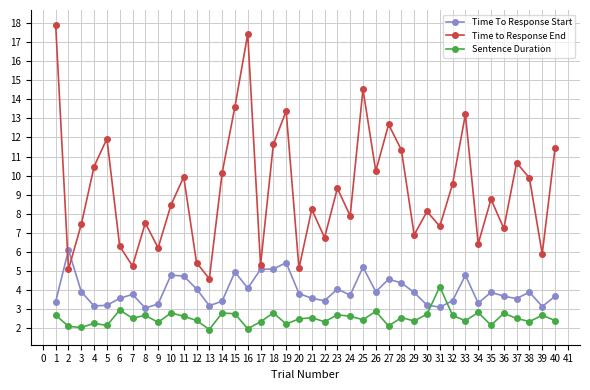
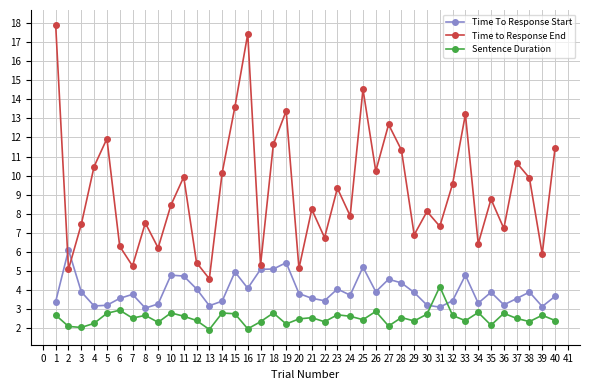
Sentence Duration, 5: 2.2 -> 2.8
Time To Response Start, 36: 3.7 -> 3.2
